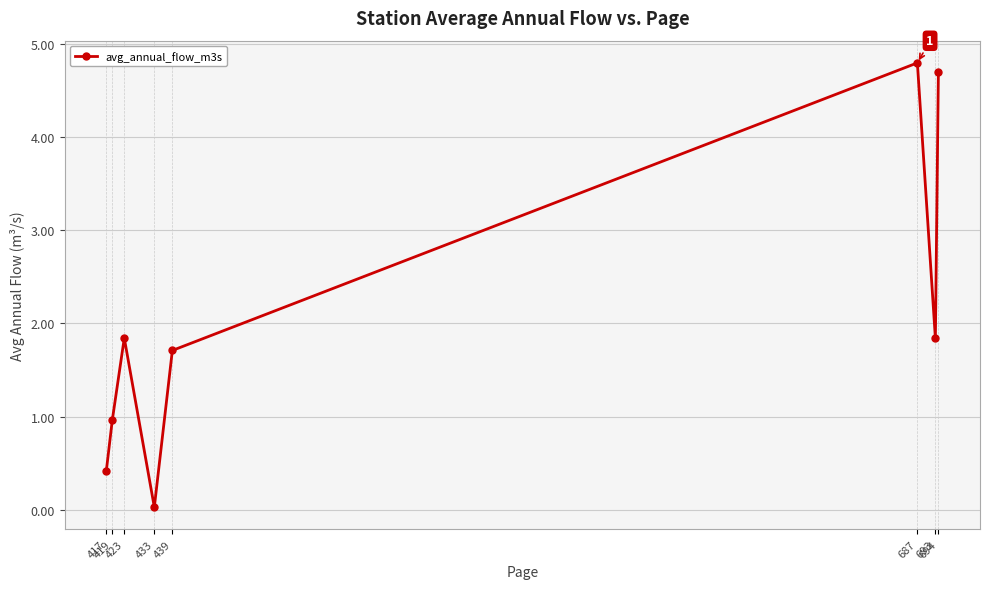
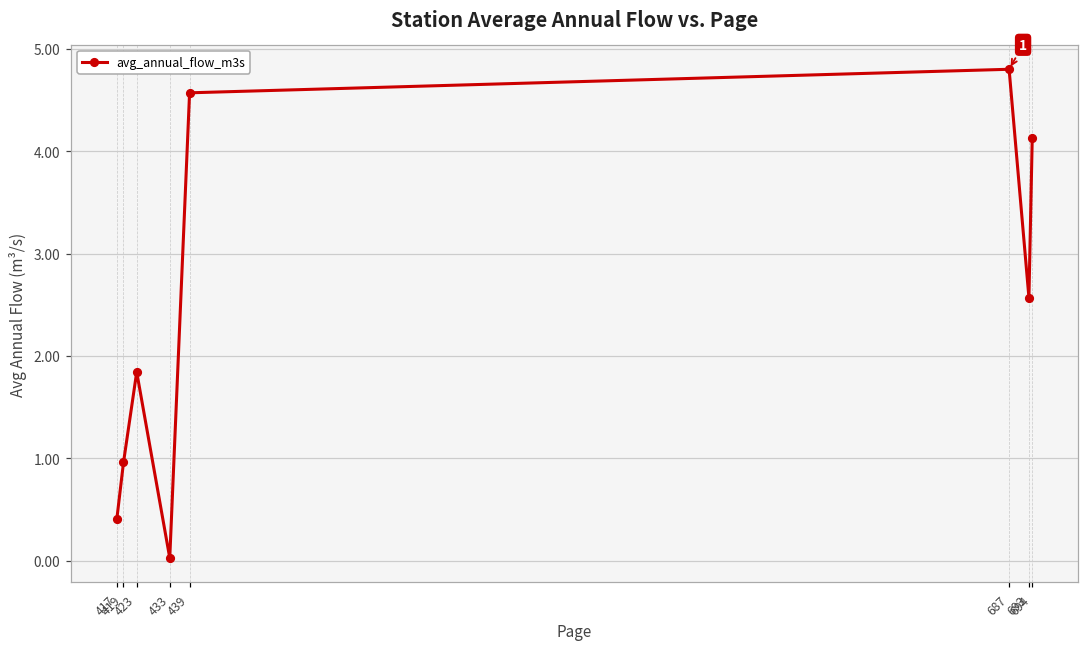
439: 1.7 -> 4.6
693: 1.8 -> 2.6
694: 4.7 -> 4.1
